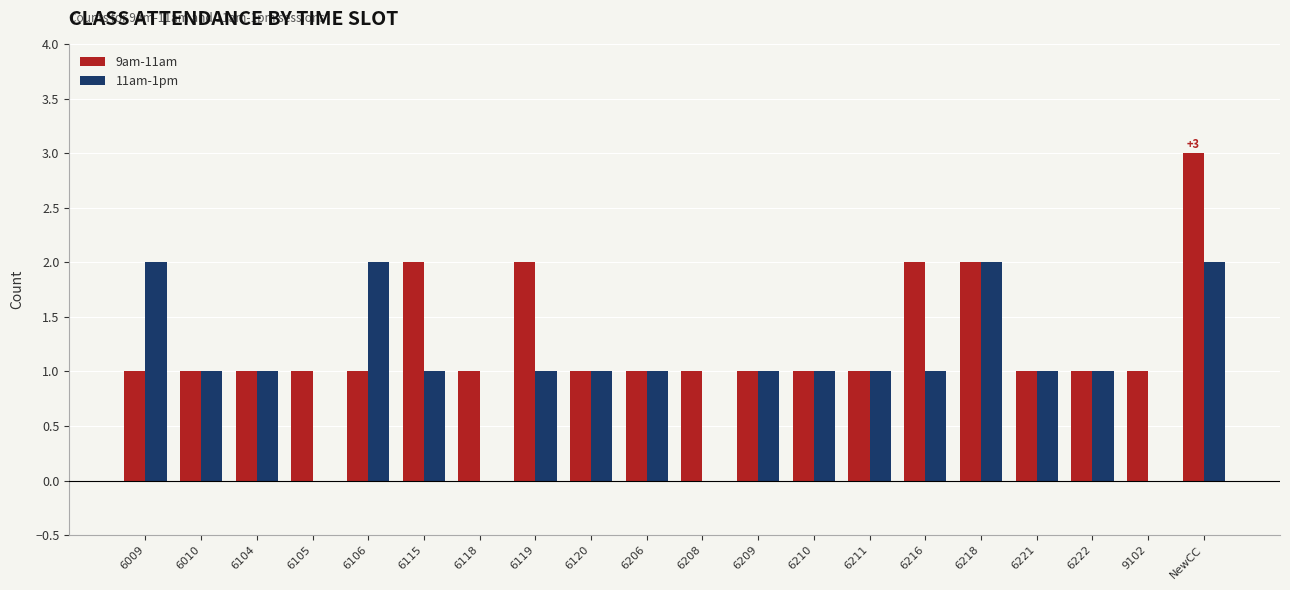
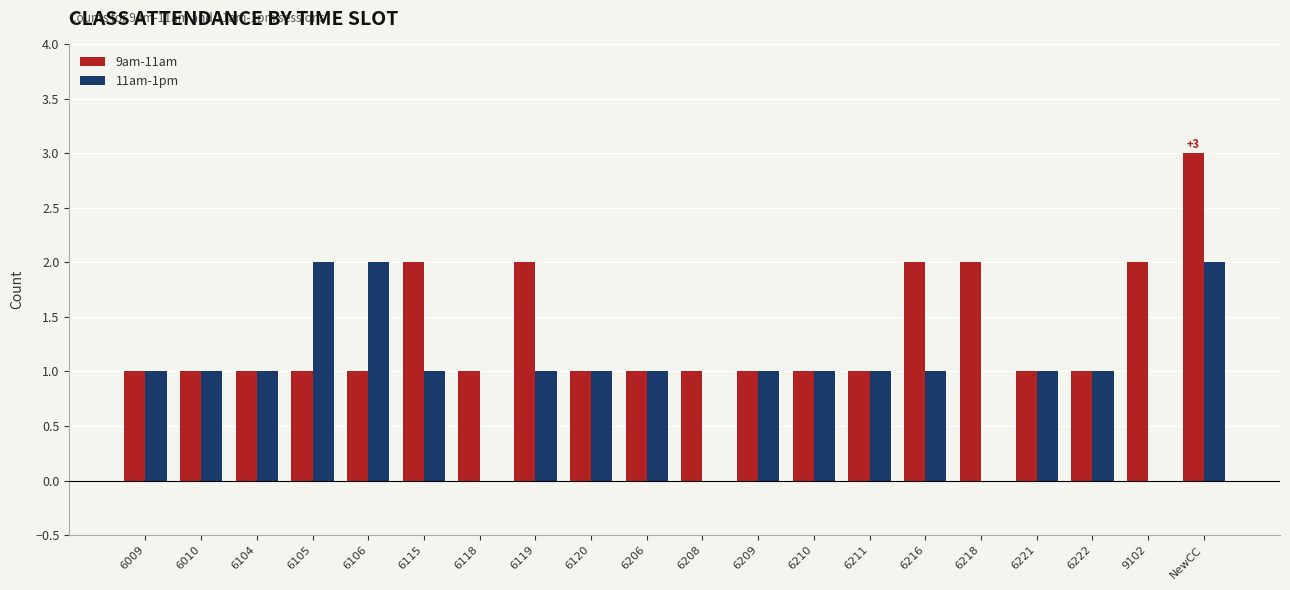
11am-1pm, 6009: 2 -> 1
11am-1pm, 6105: 0 -> 2
11am-1pm, 6218: 2 -> 0
9am-11am, 9102: 1 -> 2
